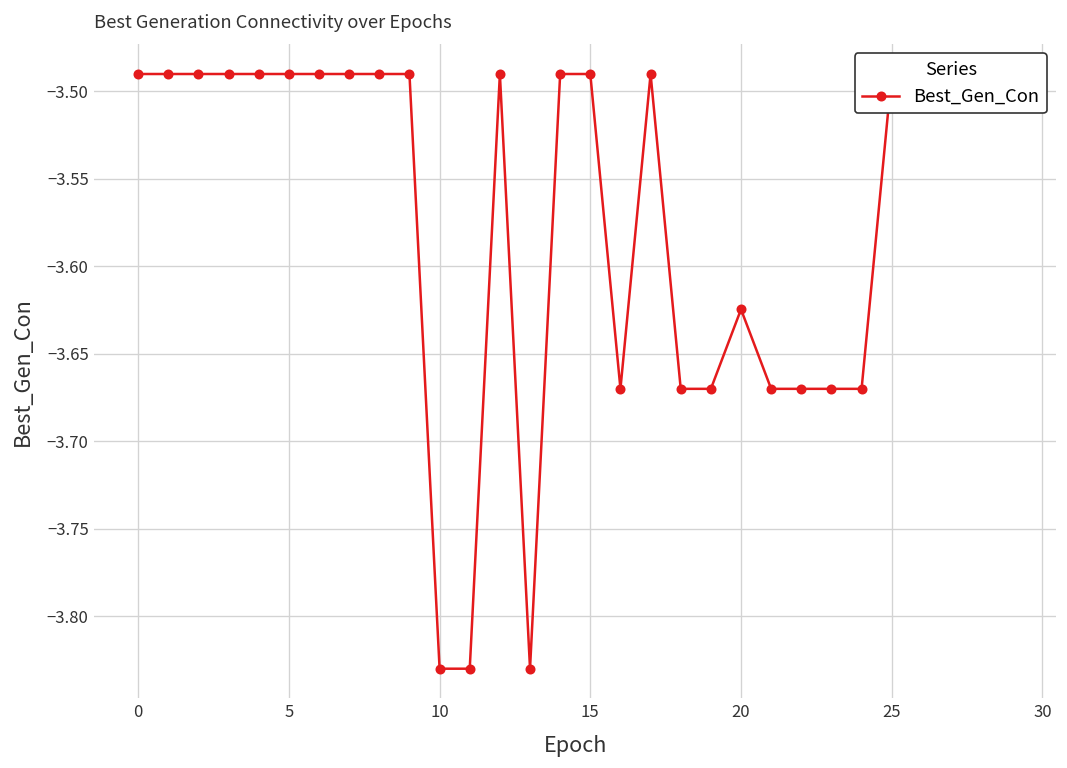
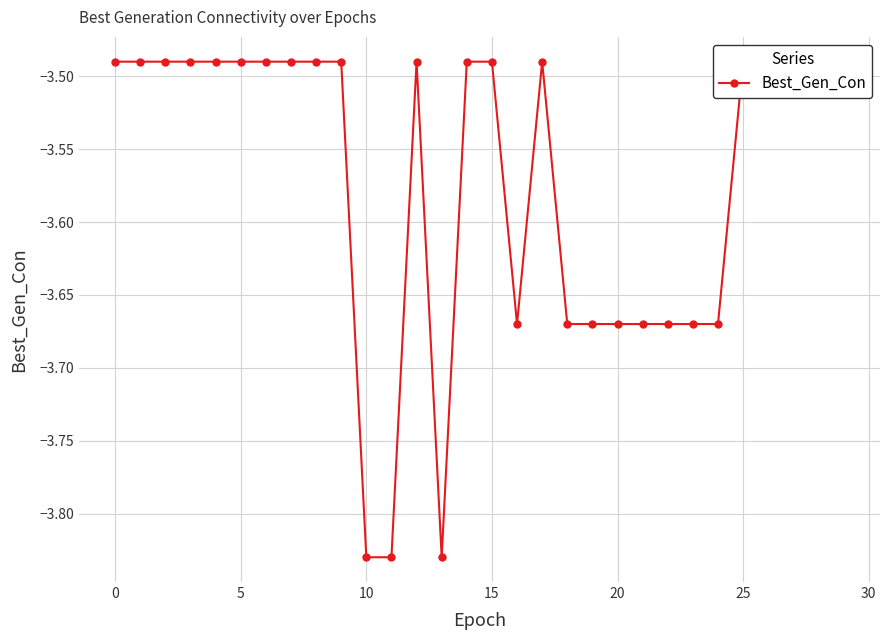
20: -3.625 -> -3.670
